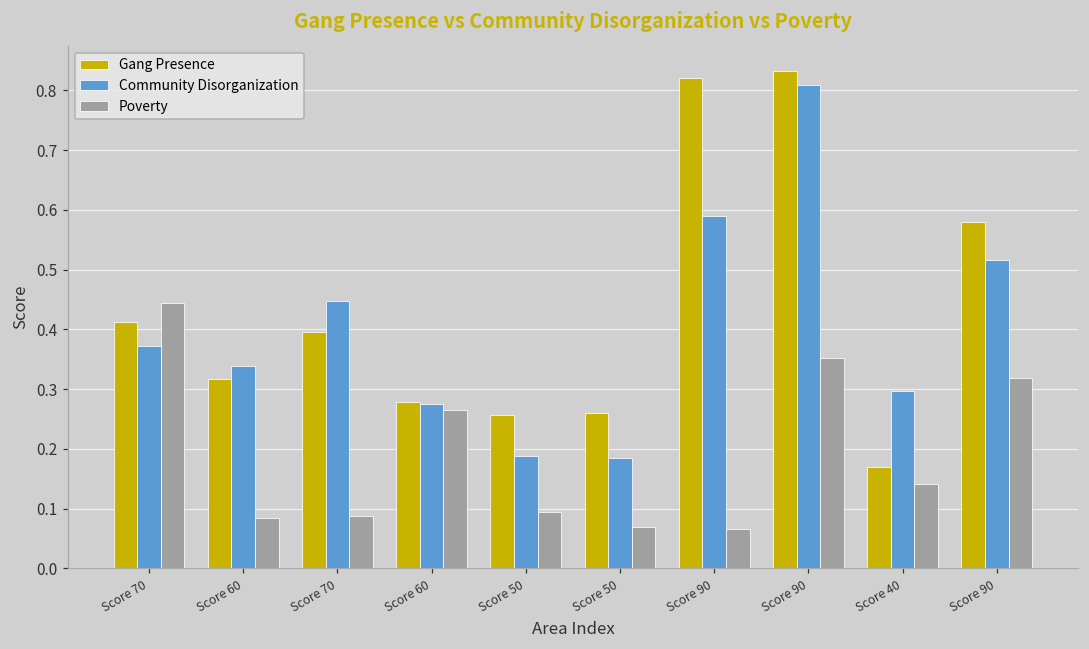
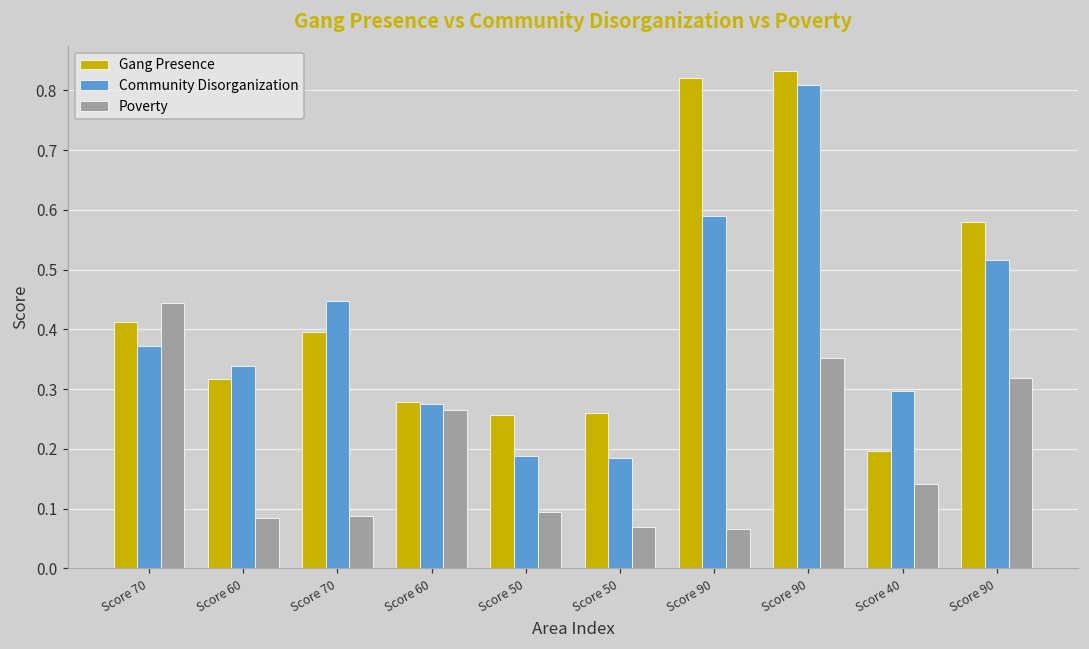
Gang Presence, Score 40: 0.17 -> 0.20
